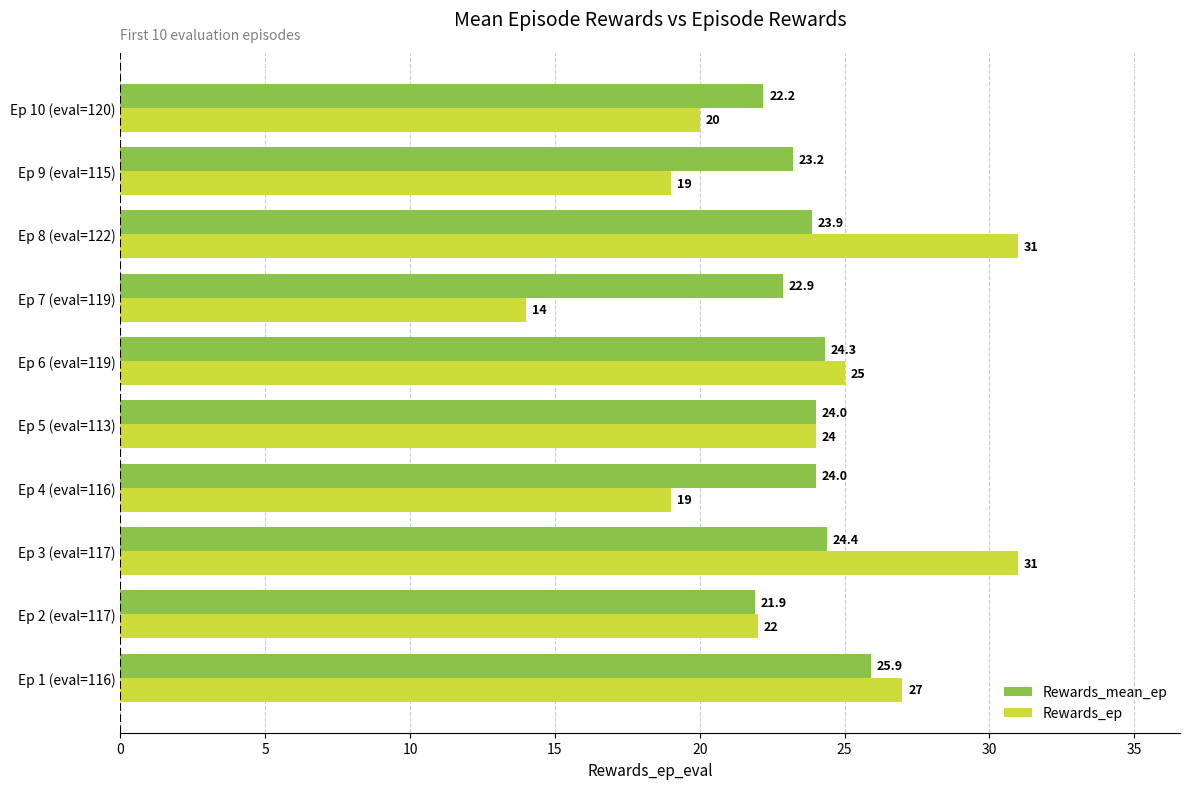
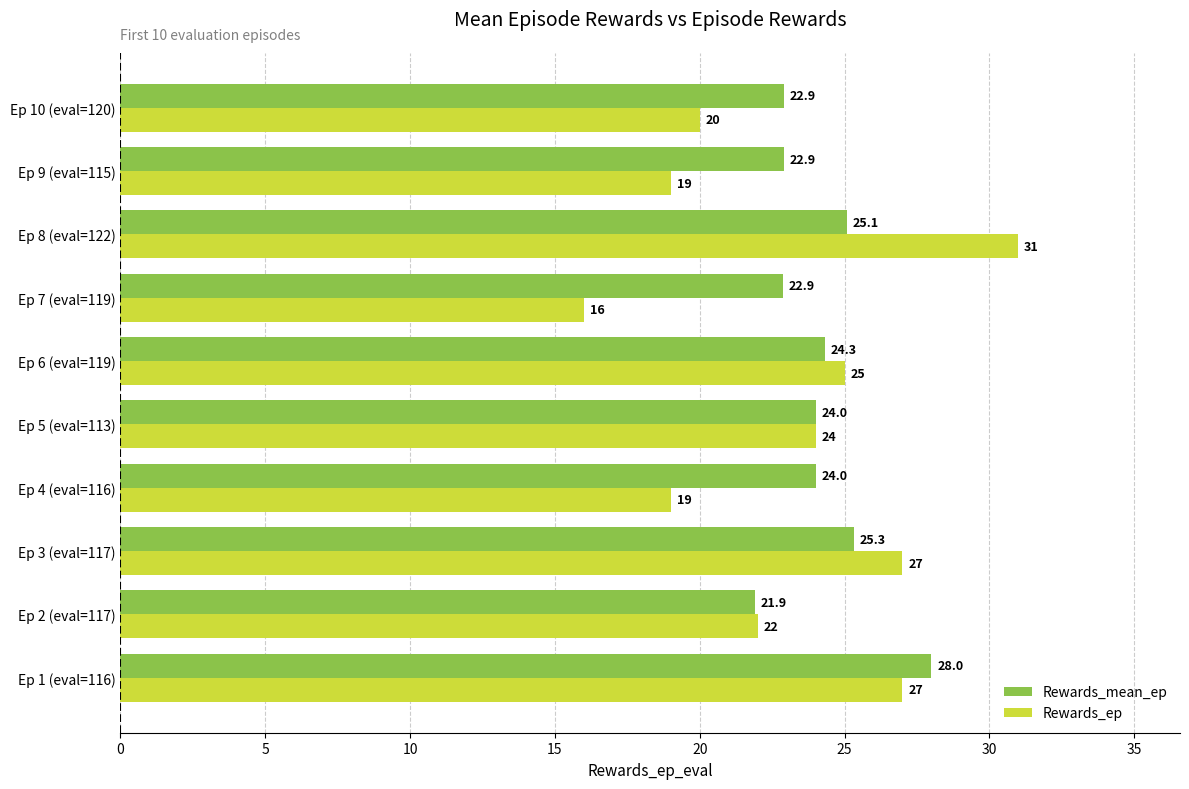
Rewards_mean_ep, Ep 10 (eval=120): 22.2 -> 22.9
Rewards_mean_ep, Ep 9 (eval=115): 23.2 -> 22.9
Rewards_mean_ep, Ep 8 (eval=122): 23.9 -> 25.1
Rewards_ep, Ep 7 (eval=119): 14 -> 16
Rewards_mean_ep, Ep 3 (eval=117): 24.4 -> 25.3
Rewards_ep, Ep 3 (eval=117): 31 -> 27
Rewards_mean_ep, Ep 1 (eval=116): 25.9 -> 28.0
